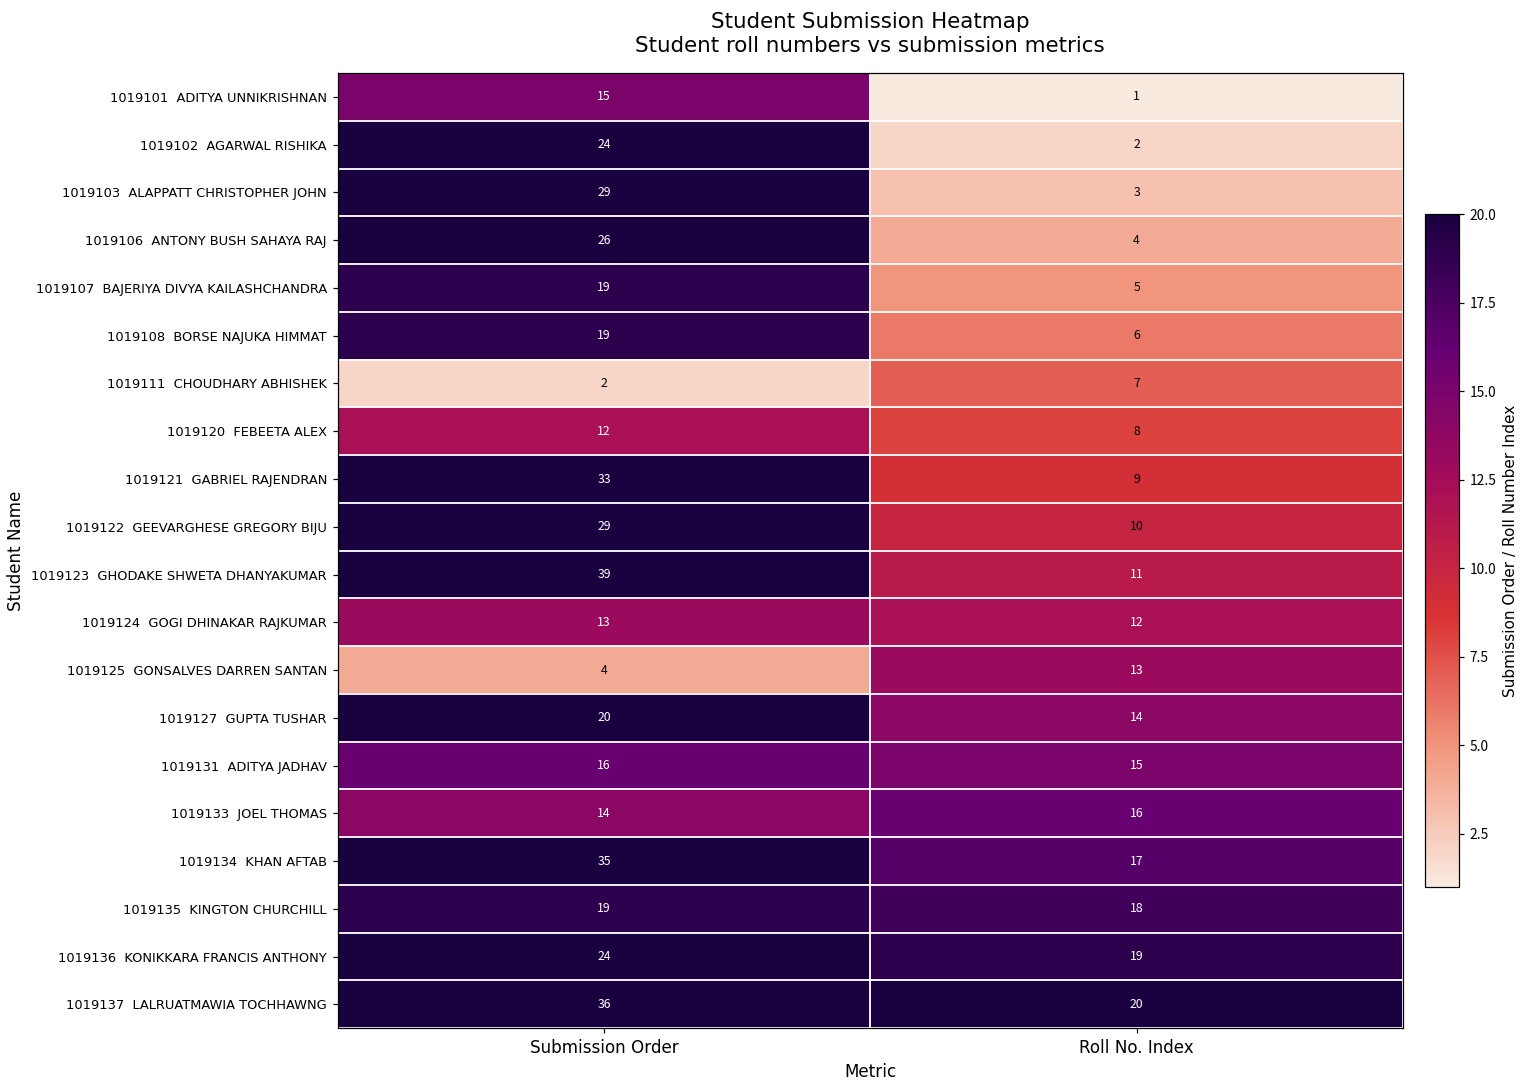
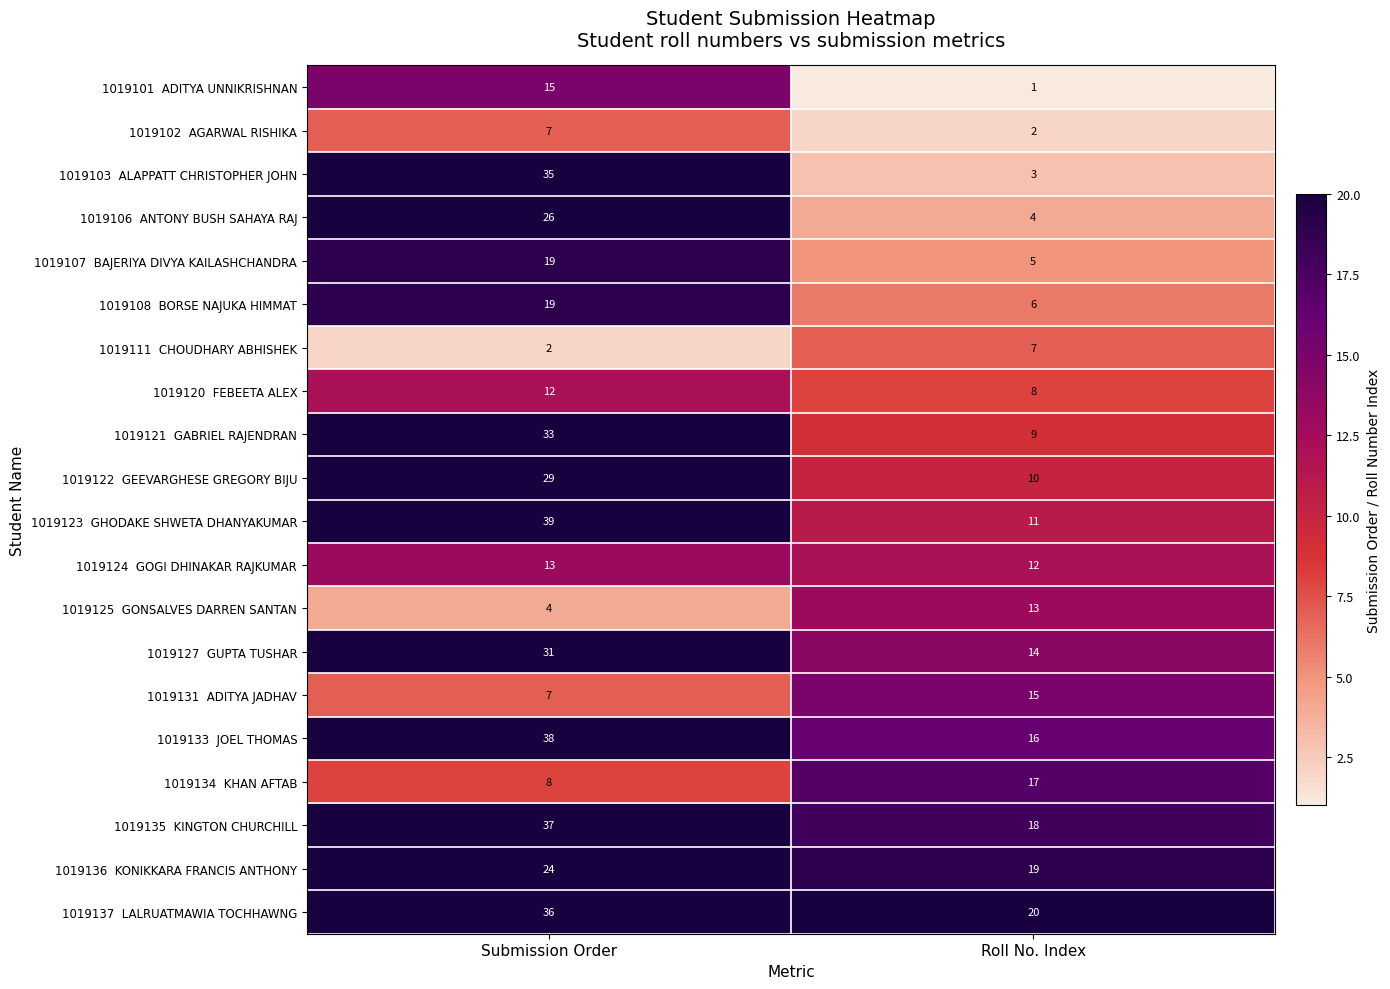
1019102 AGARWAL RISHIKA, Submission Order: 24 -> 7
1019103 ALAPPATT CHRISTOPHER JOHN, Submission Order: 29 -> 35
1019127 GUPTA TUSHAR, Submission Order: 20 -> 31
1019131 ADITYA JADHAV, Submission Order: 16 -> 7
1019133 JOEL THOMAS, Submission Order: 14 -> 38
1019134 KHAN AFTAB, Submission Order: 35 -> 8
1019135 KINGTON CHURCHILL, Submission Order: 19 -> 37
